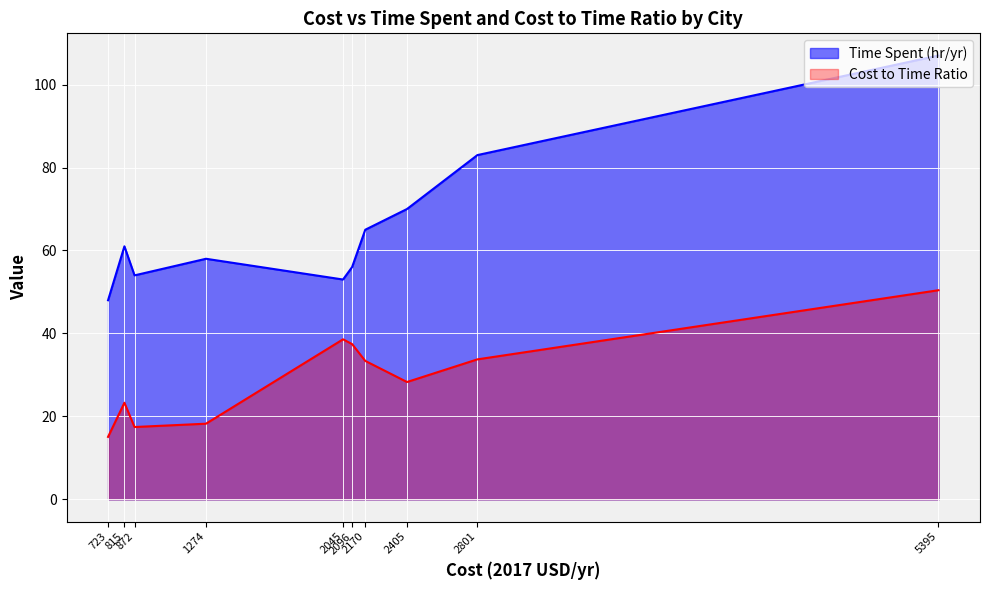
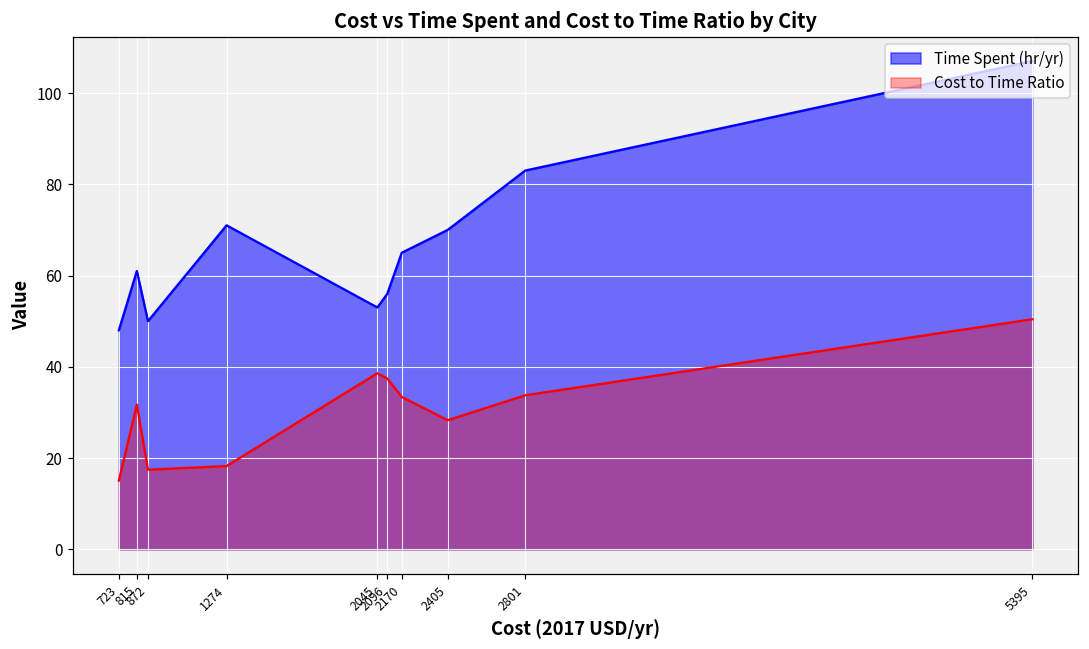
Cost to Time Ratio, 815: 23 -> 32
Time Spent (hr/yr), 872: 54 -> 50
Time Spent (hr/yr), 1274: 58 -> 71
